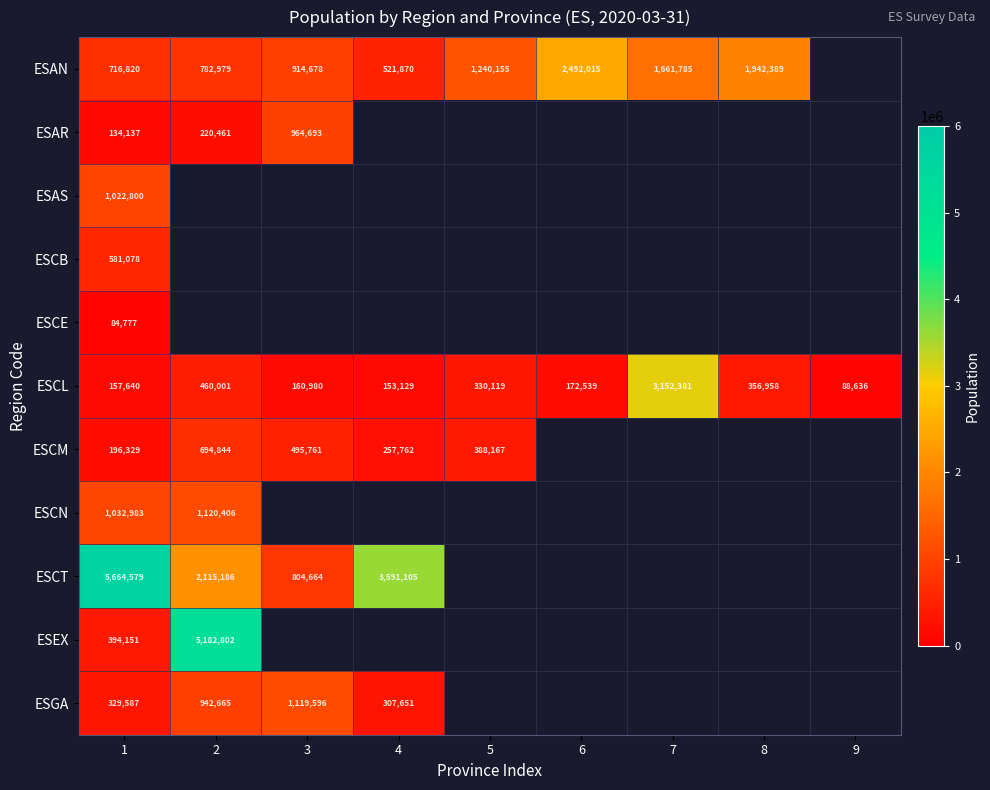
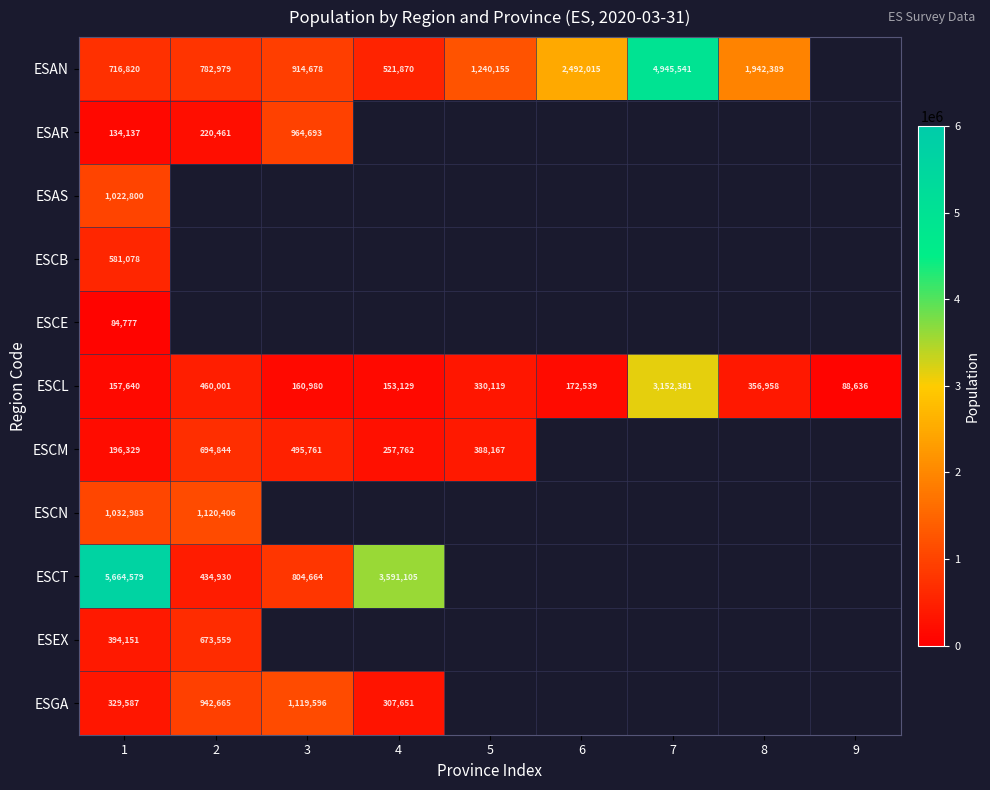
ESAN, 7: 1,661,785 -> 4,945,541
ESCT, 2: 2,115,186 -> 434,930
ESEX, 2: 5,182,802 -> 673,559
